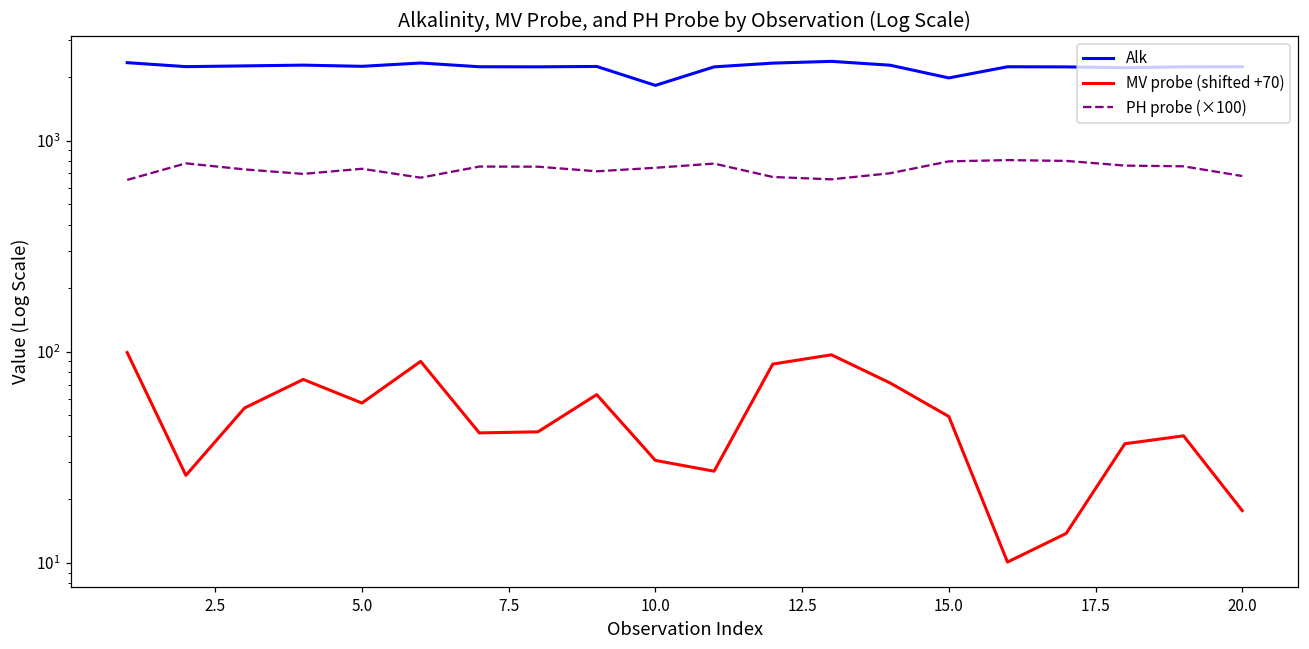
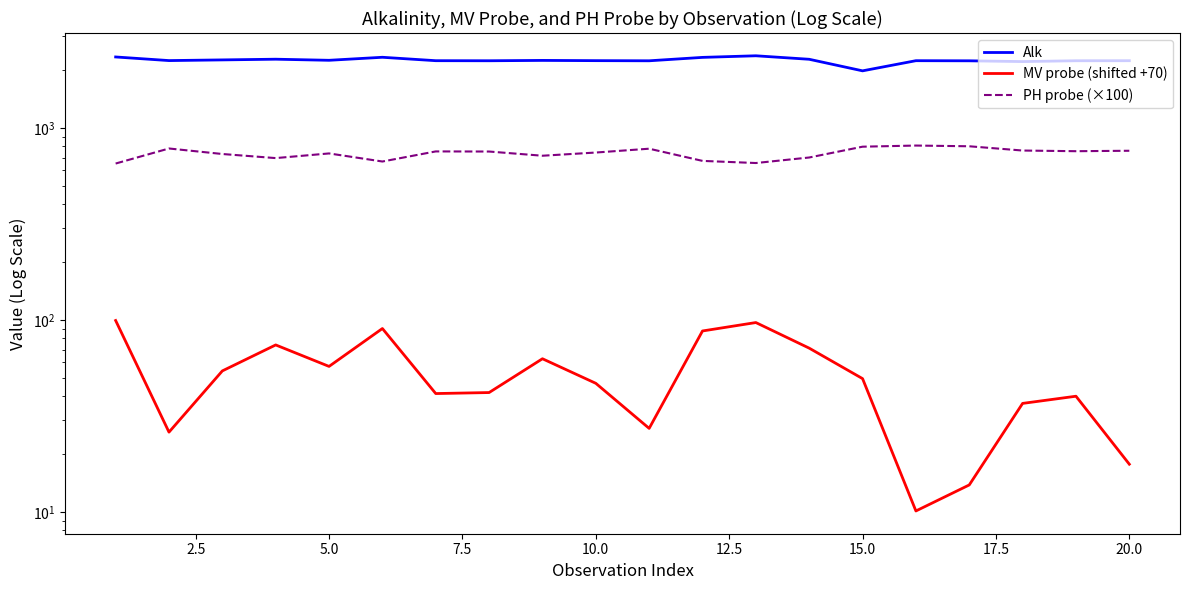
Alk, 10.0: 1800 -> 2200
MV probe (shifted +70), 10.0: 31 -> 47
PH probe (×100), 20.0: 680 -> 760
